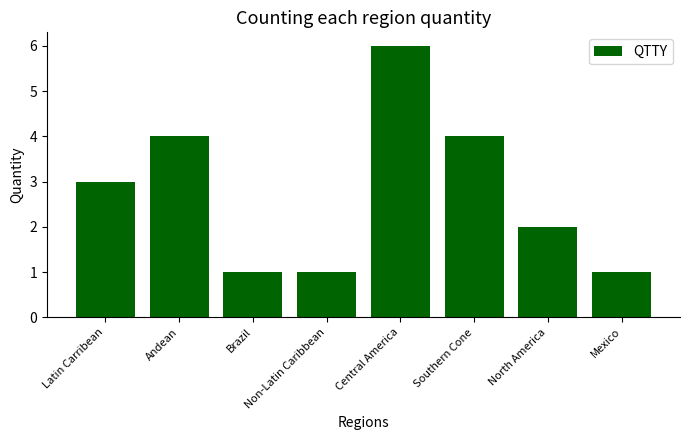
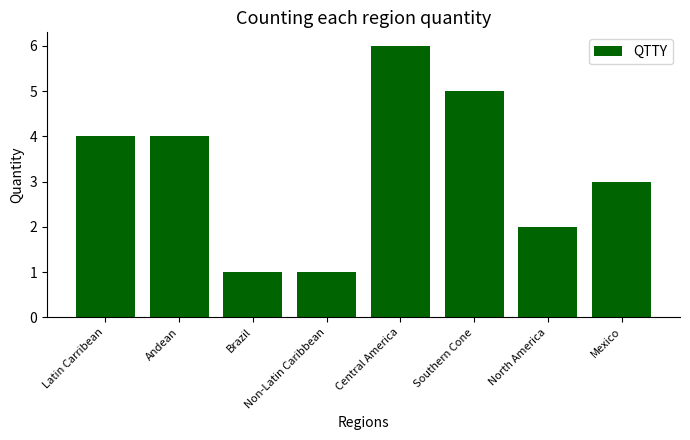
Latin Carribean: 3 -> 4
Southern Cone: 4 -> 5
Mexico: 1 -> 3
